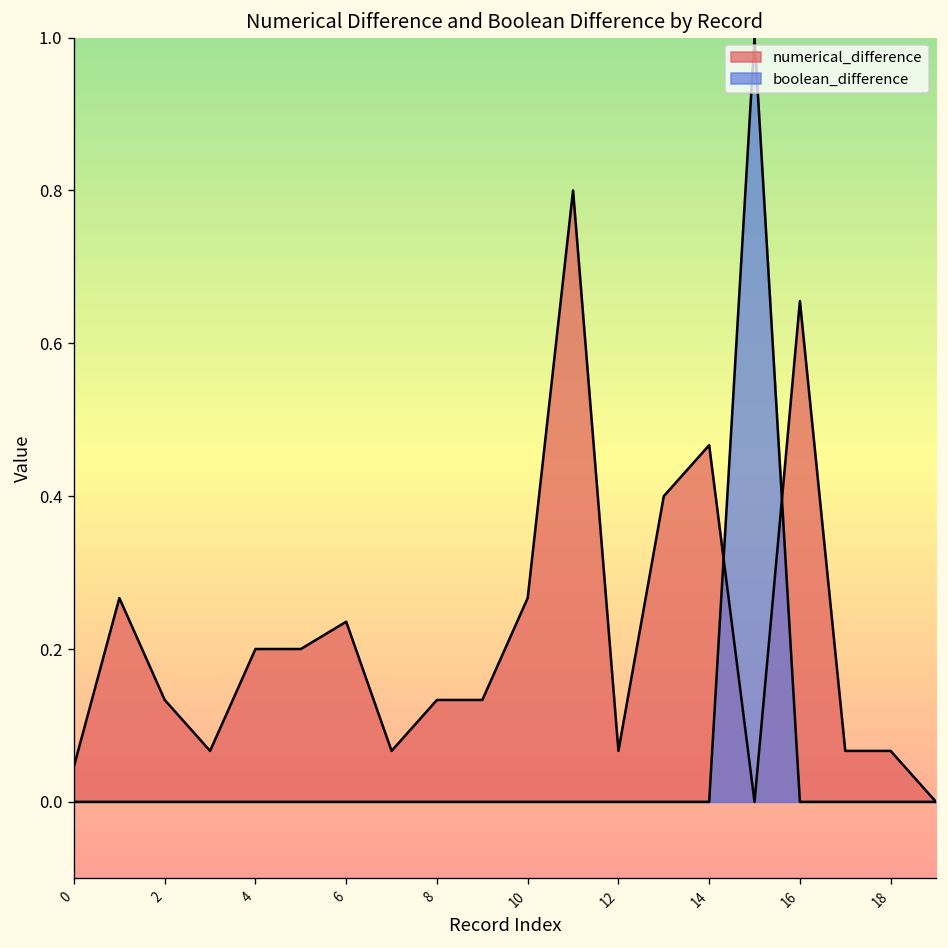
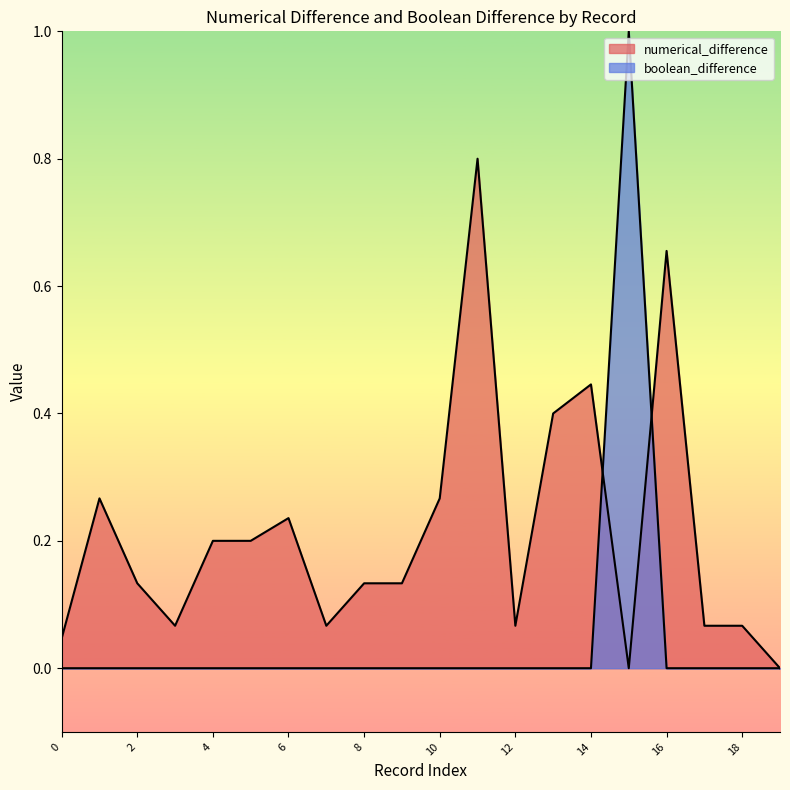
numerical_difference, 14: 0.47 -> 0.45
